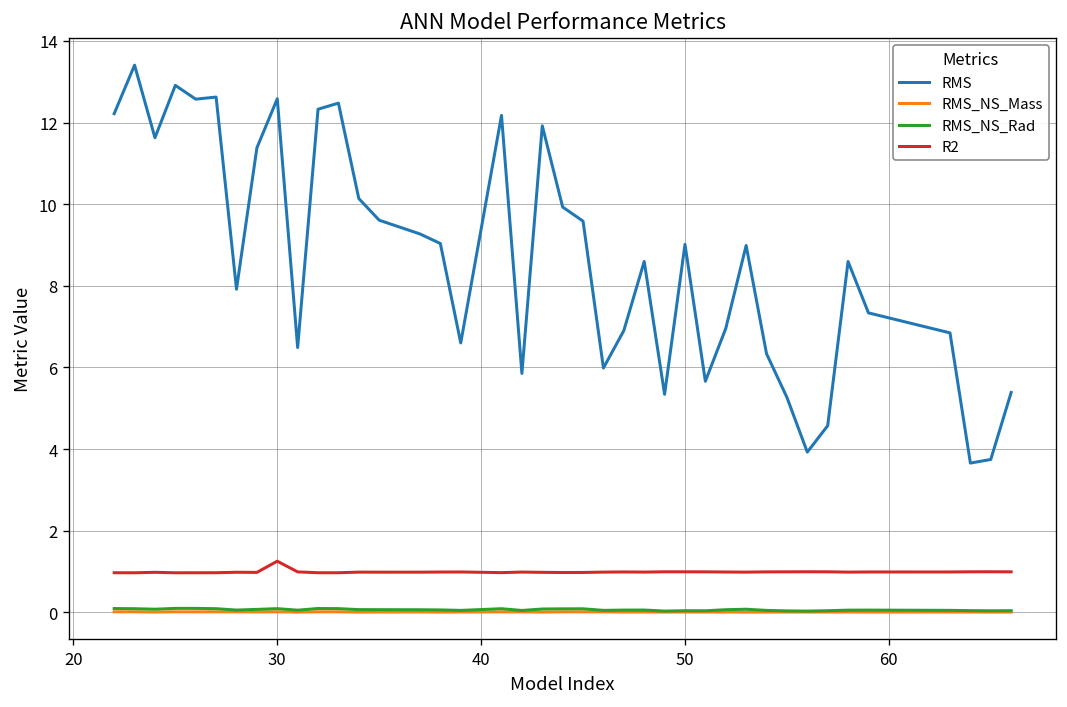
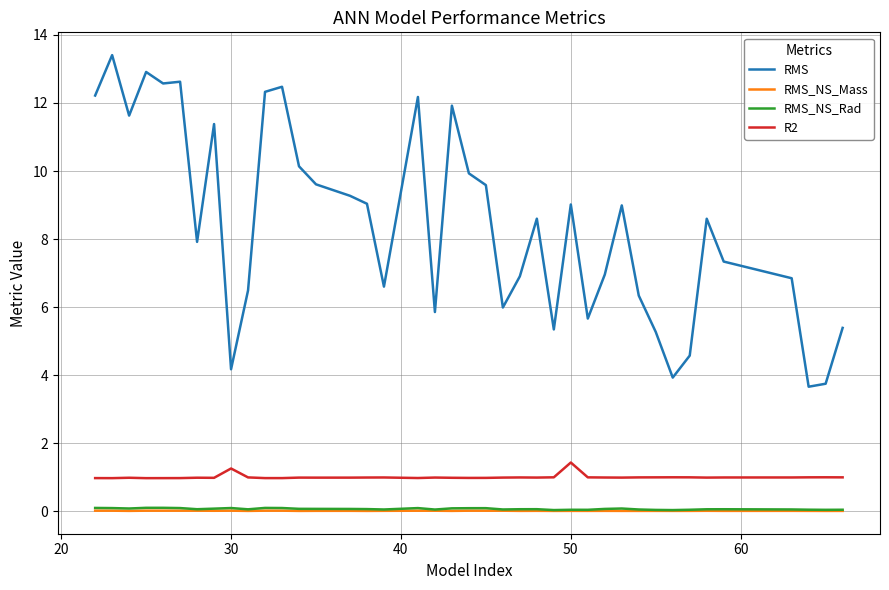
RMS, 30: 12.6 -> 4.2
R2, 50: 1.0 -> 1.4
